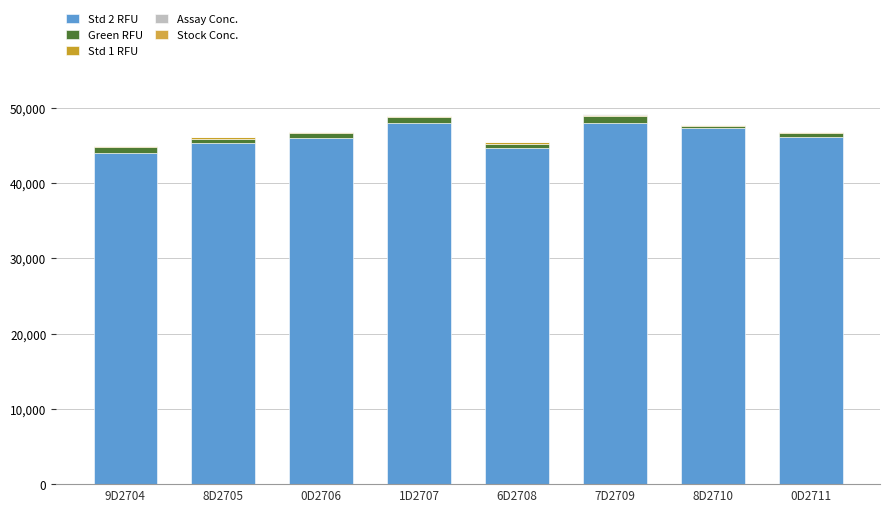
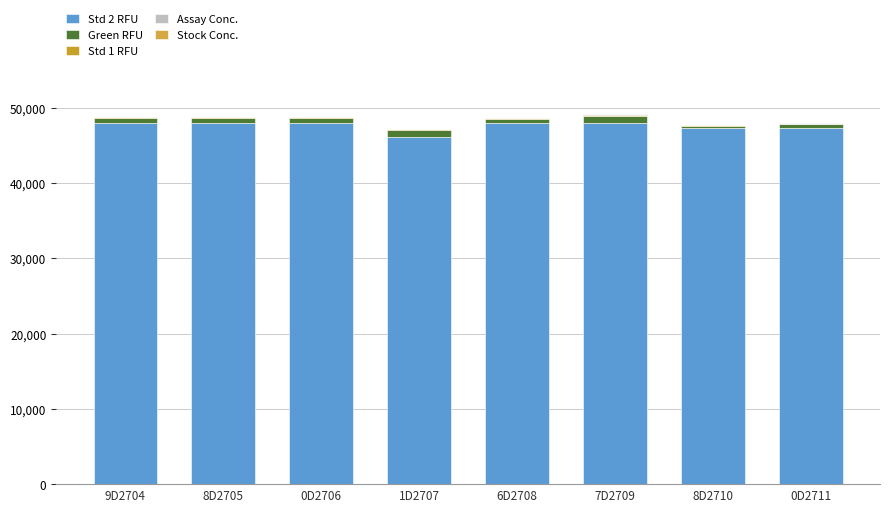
Std 2 RFU, 9D2704: 44,000 -> 48,000
Std 2 RFU, 8D2705: 45,000 -> 48,000
Std 2 RFU, 0D2706: 46,000 -> 48,000
Std 2 RFU, 1D2707: 48,000 -> 46,000
Std 2 RFU, 6D2708: 45,000 -> 48,000
Std 2 RFU, 0D2711: 46,000 -> 47,000
